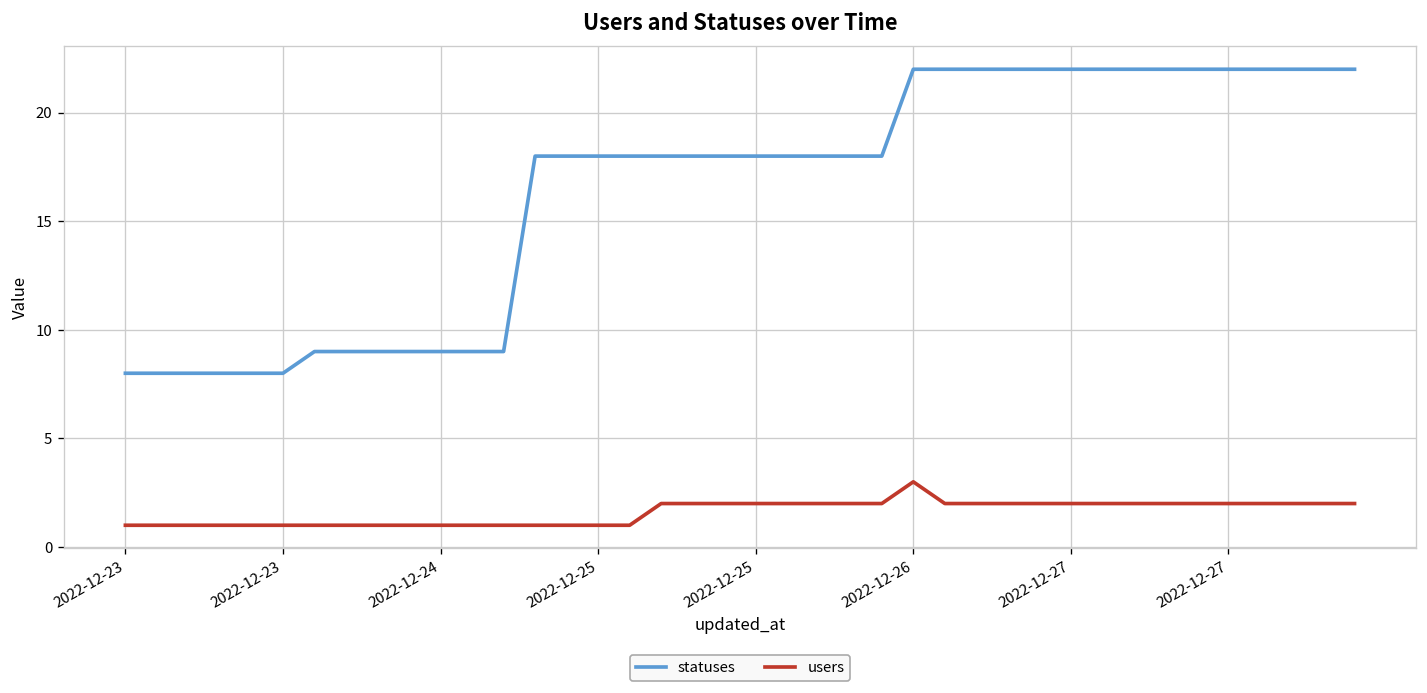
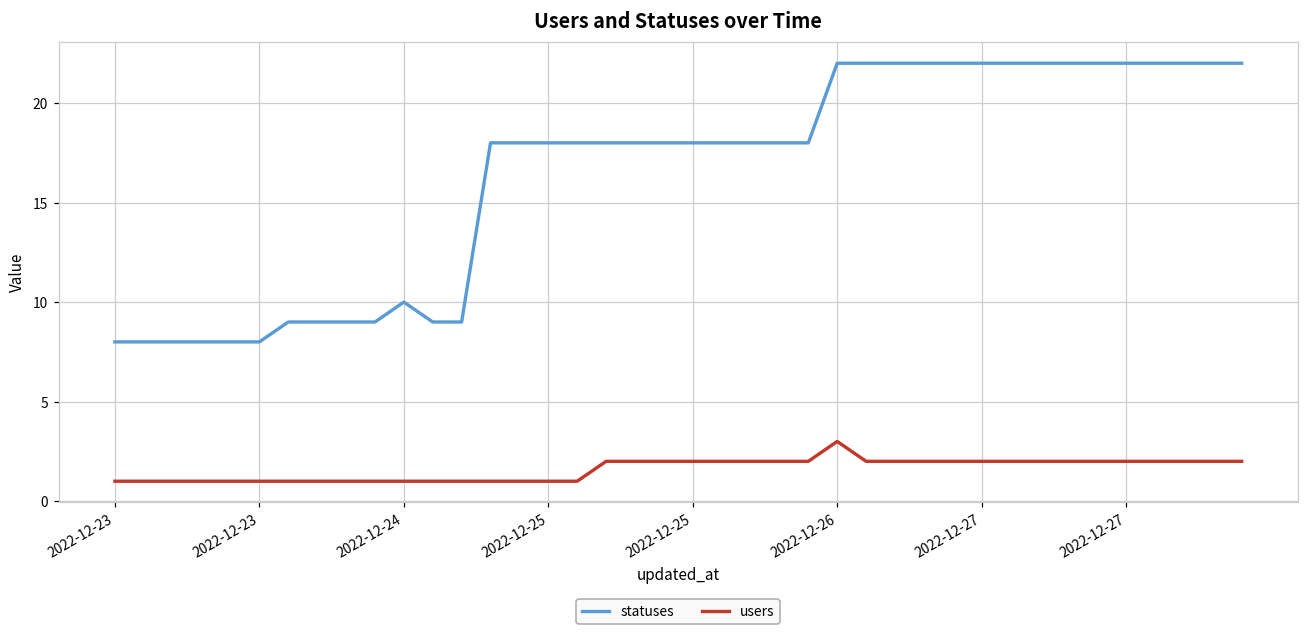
statuses, 2022-12-24: 9 -> 10
